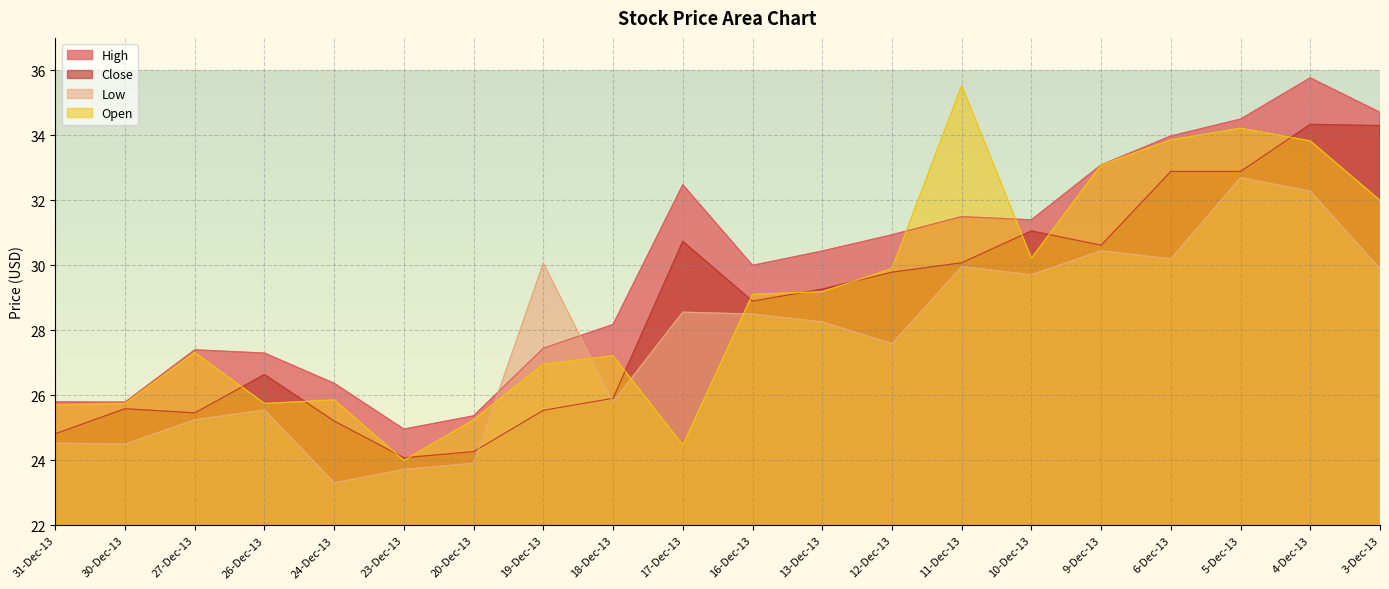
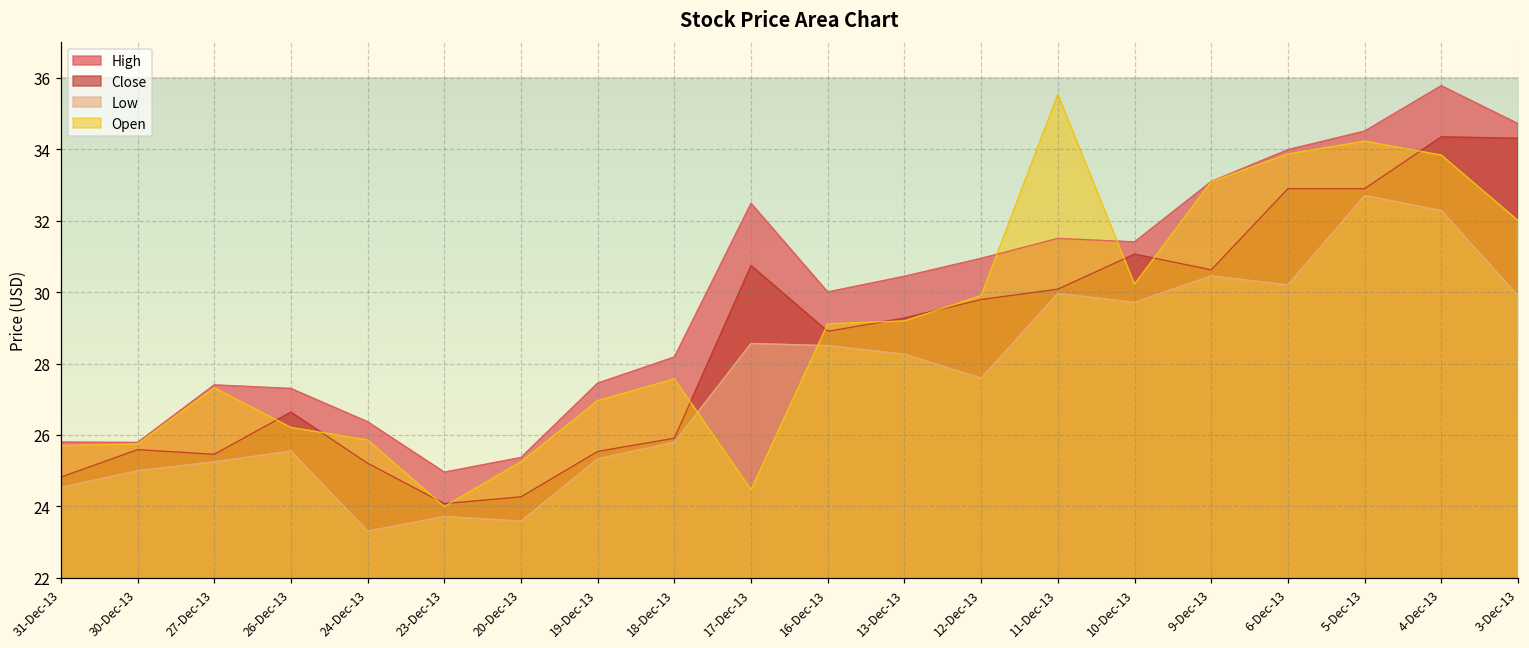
Low, 30-Dec-13: 24.5 -> 25.0
Open, 26-Dec-13: 25.8 -> 26.2
Low, 20-Dec-13: 23.9 -> 23.6
Low, 19-Dec-13: 30.1 -> 25.3
Open, 18-Dec-13: 27.2 -> 27.6
